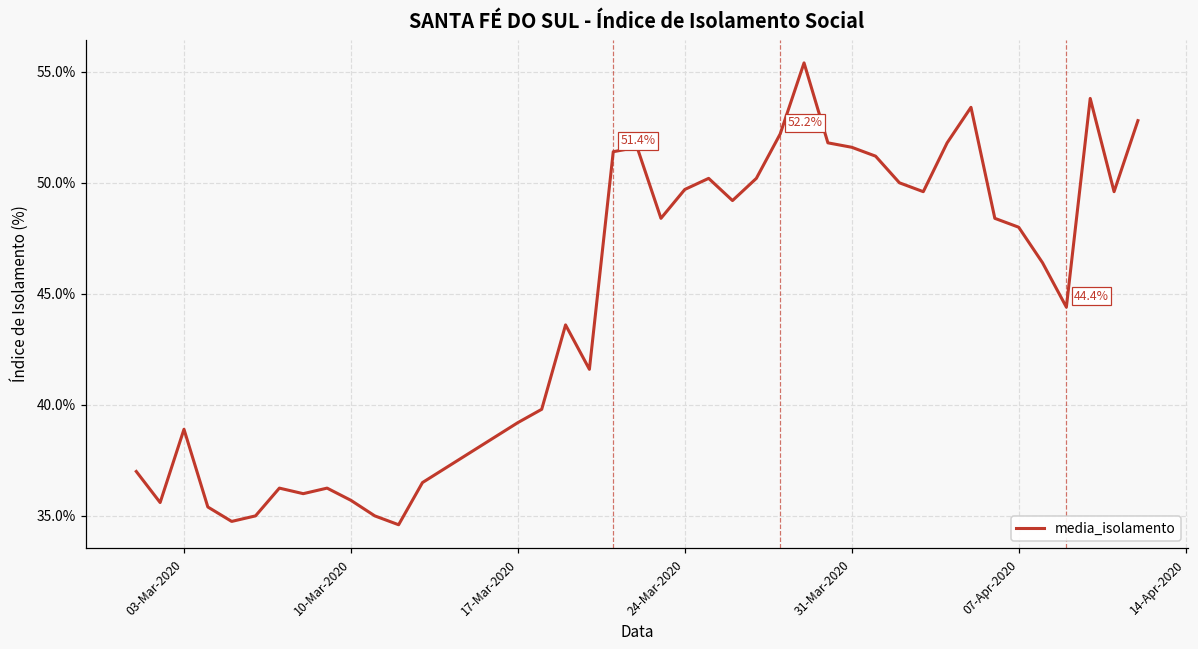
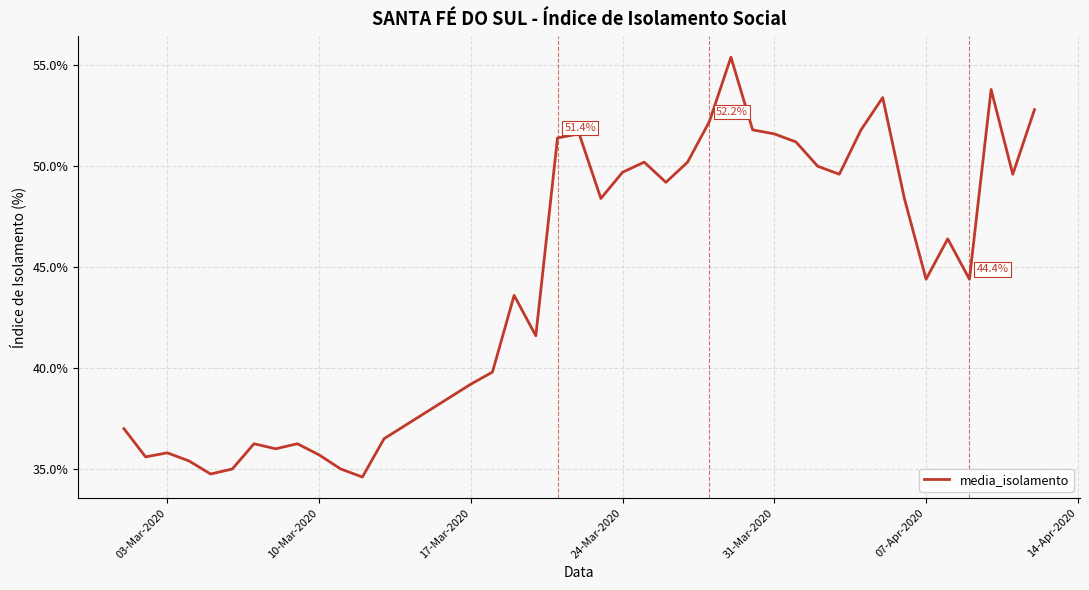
03-Mar-2020: 38.9% -> 35.8%
07-Apr-2020: 48.0% -> 44.4%
